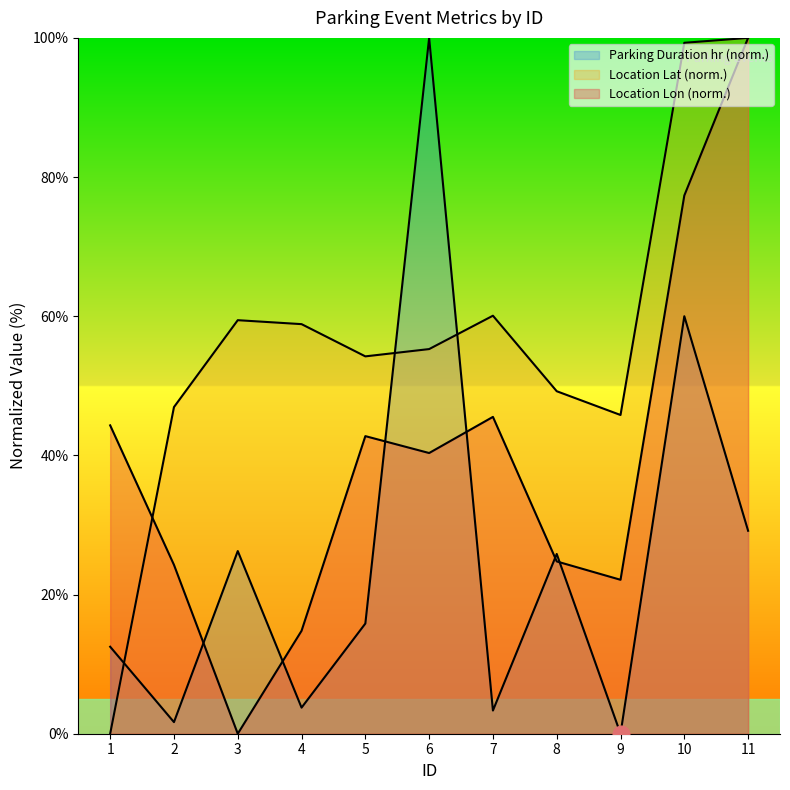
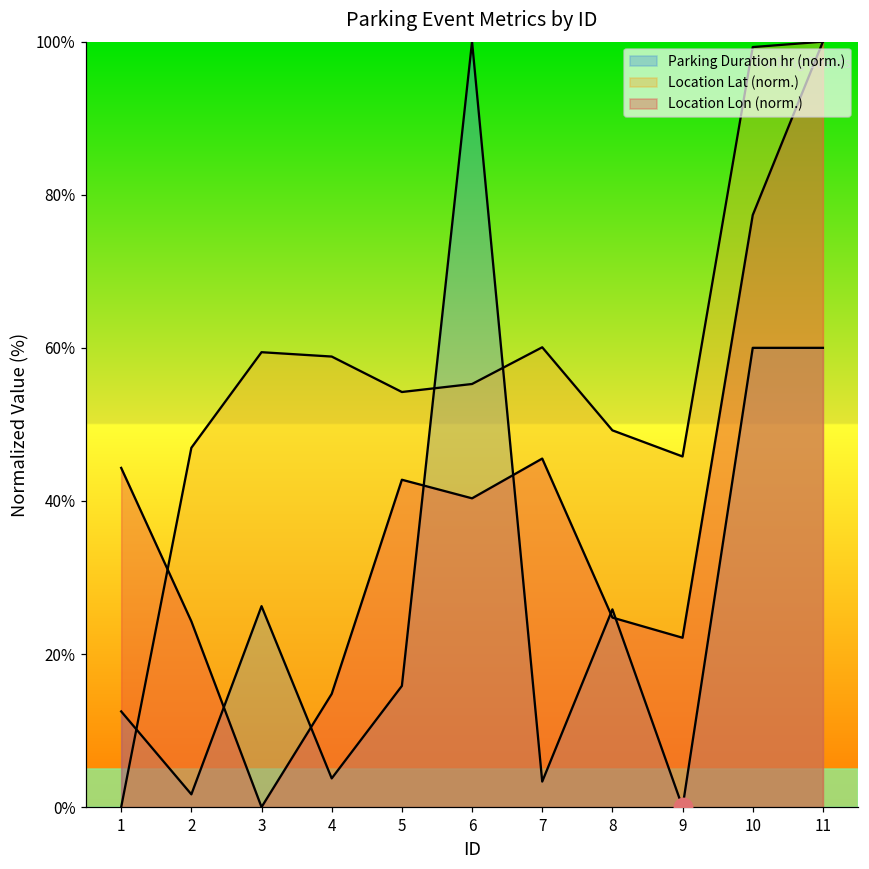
Parking Duration hr (norm.), 11: 29% -> 60%
